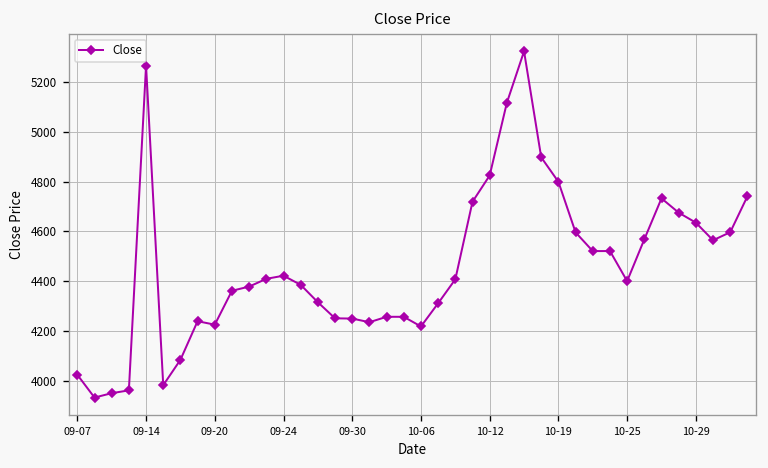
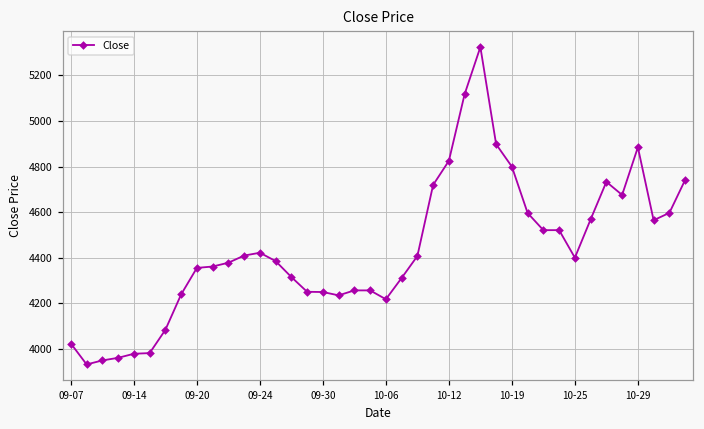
09-14: 5270 -> 3980
09-20: 4230 -> 4360
10-29: 4640 -> 4880
